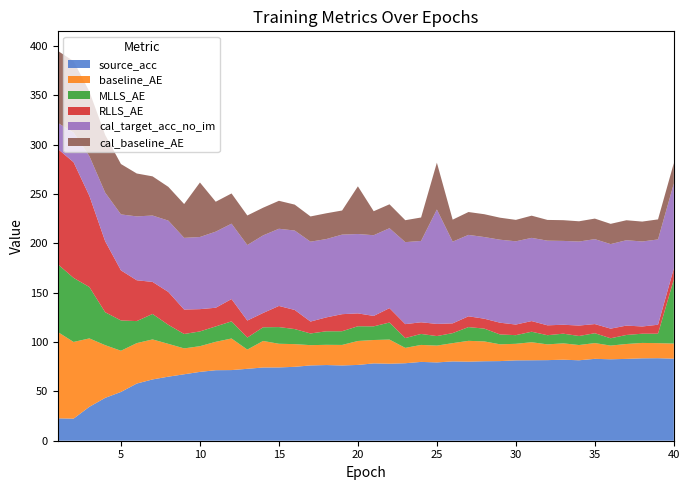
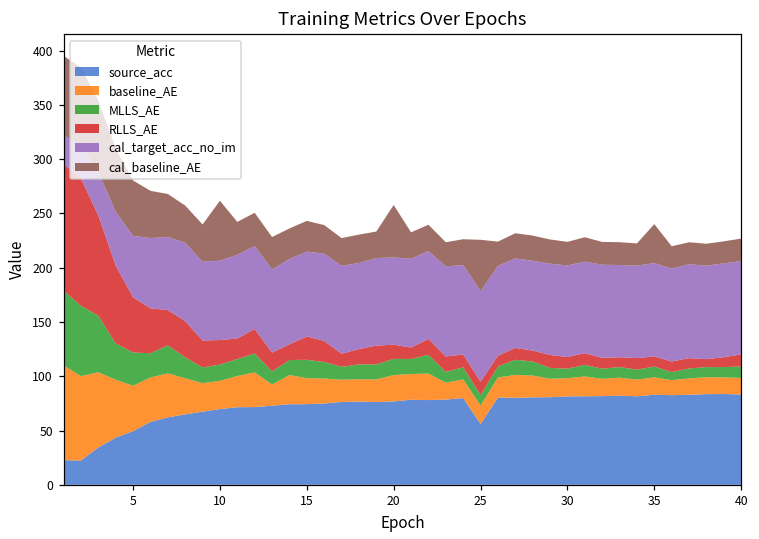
source_acc, 25: 80 -> 60
cal_target_acc_no_im, 25: 120 -> 80
cal_baseline_AE, 35: 20 -> 40
MLLS_AE, 40: 60 -> 10
